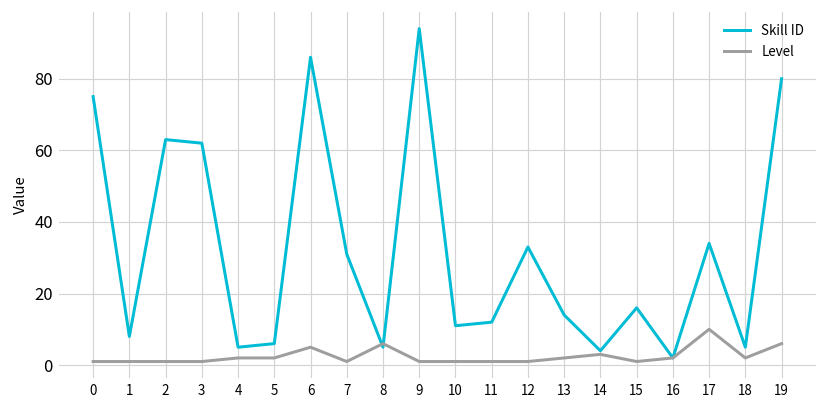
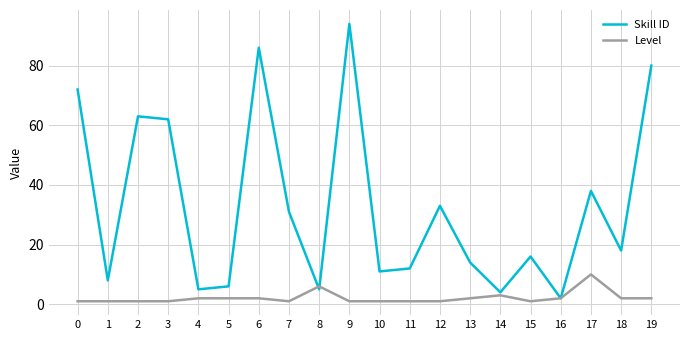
Skill ID, 0: 75 -> 72
Level, 6: 5 -> 2
Skill ID, 17: 34 -> 38
Skill ID, 18: 5 -> 18
Level, 19: 6 -> 2
